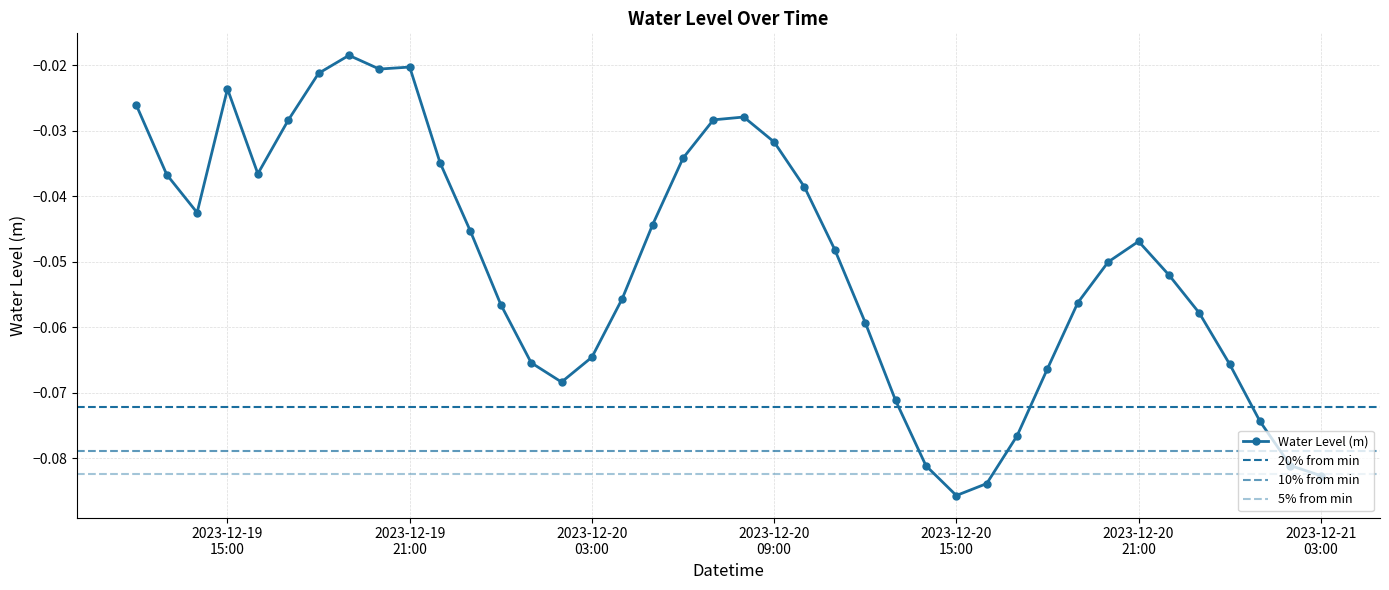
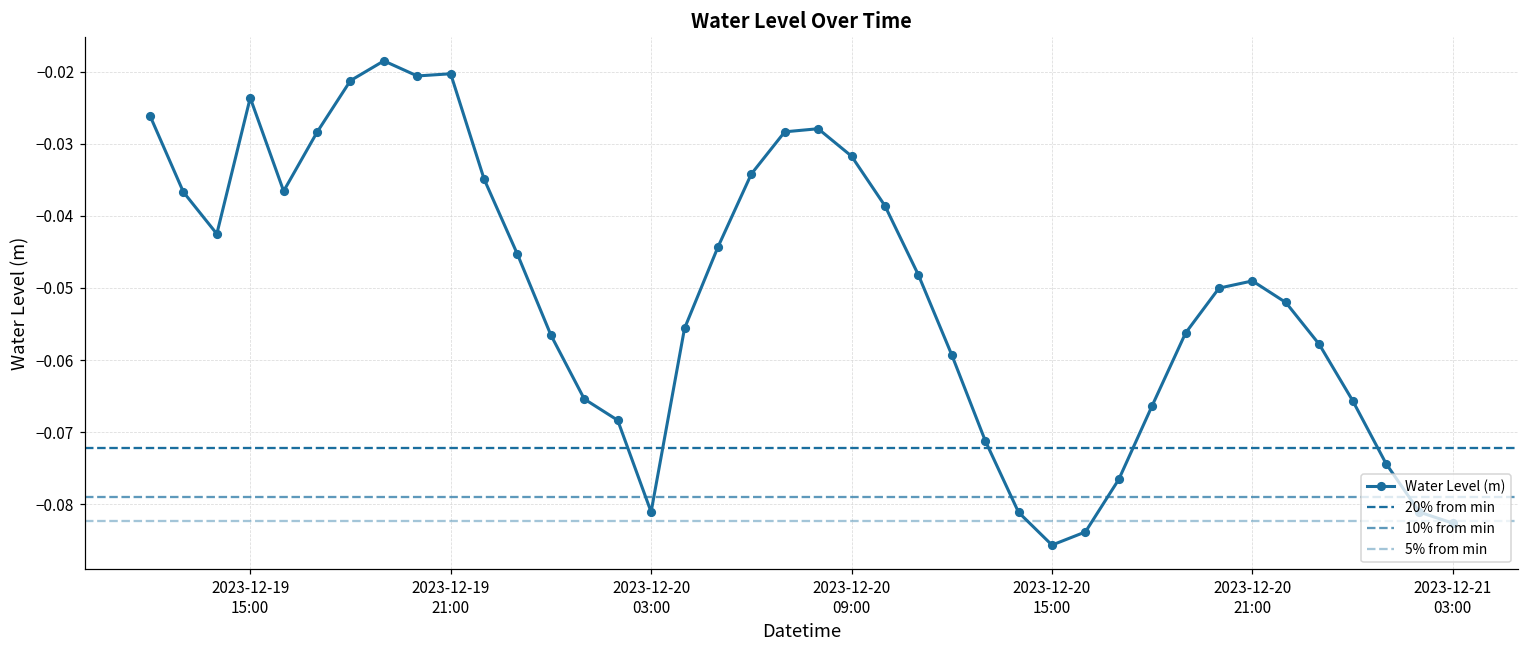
2023-12-20 03:00: -0.065 -> -0.081
2023-12-20 21:00: -0.047 -> -0.049
